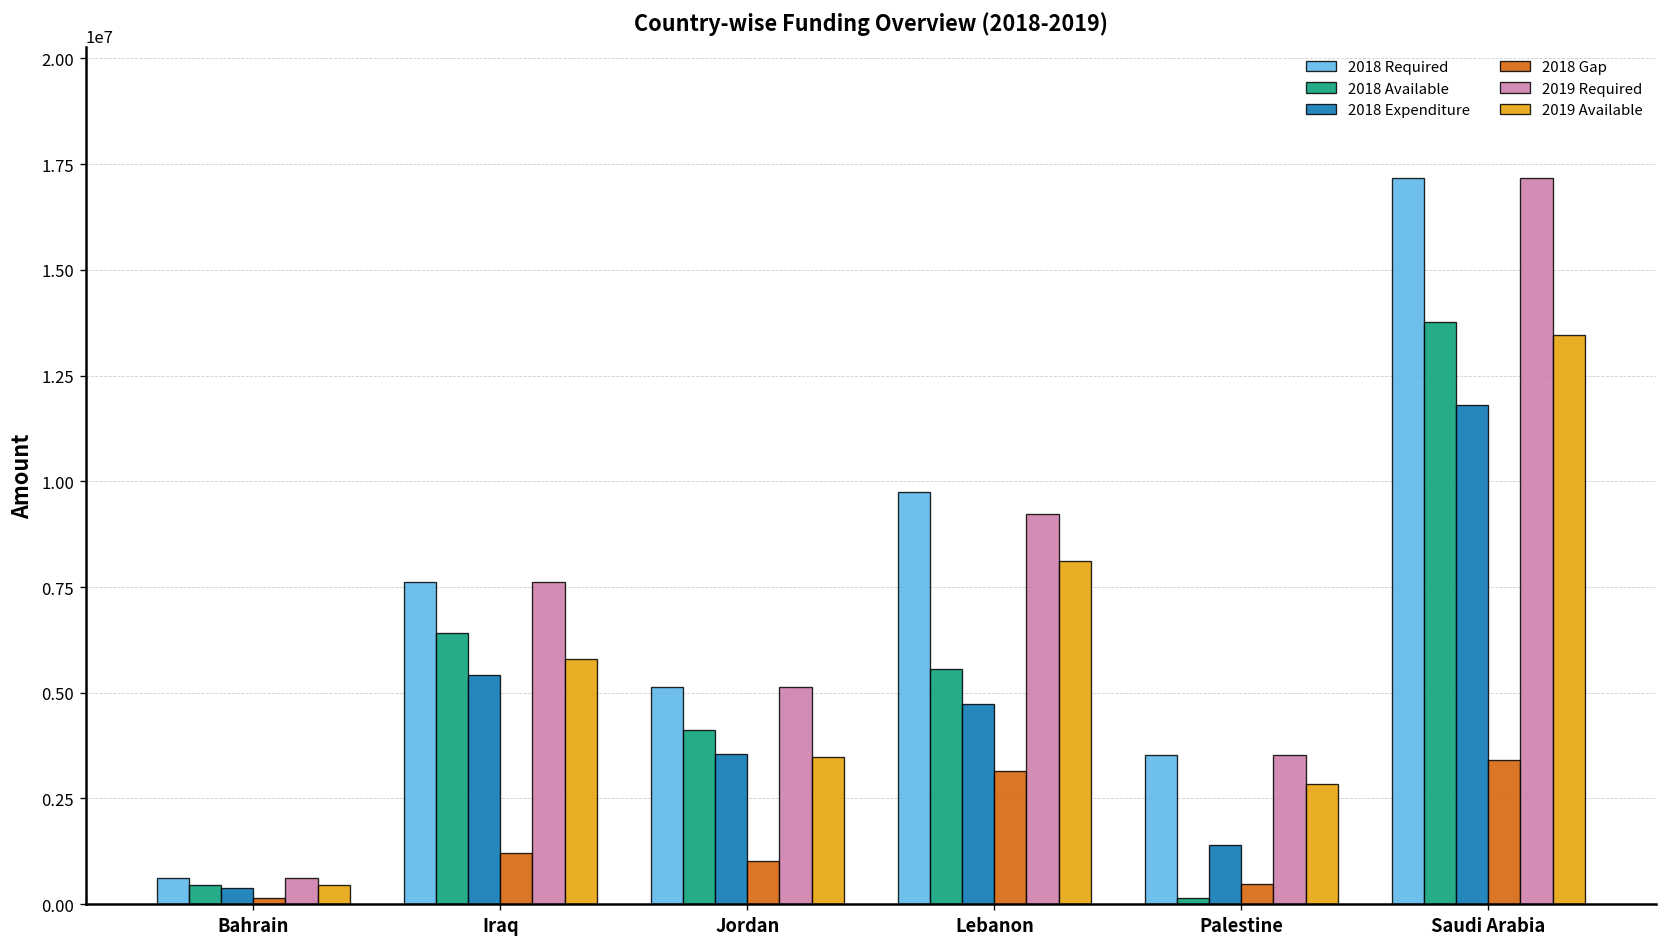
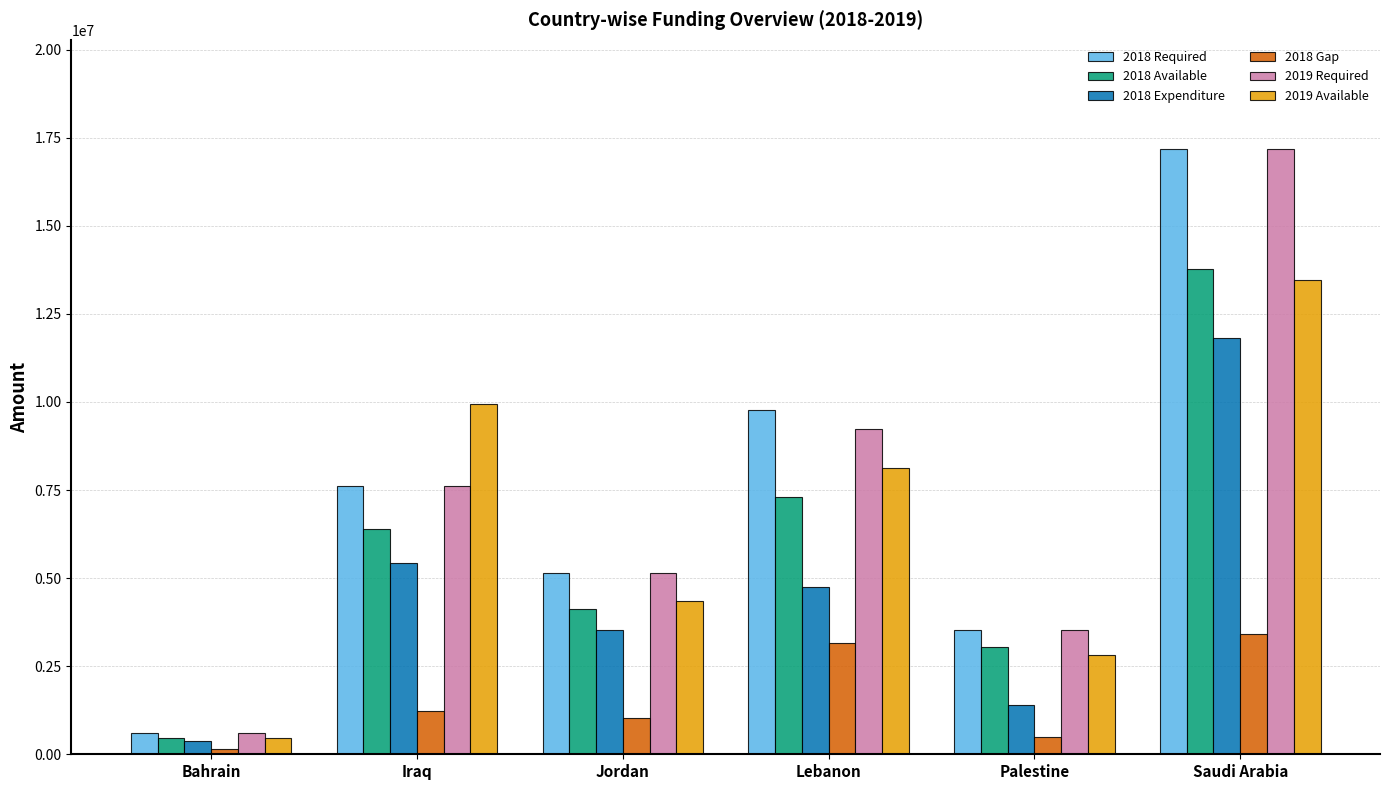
2019 Available, Iraq: 5800000 -> 9900000
2019 Available, Jordan: 3500000 -> 4300000
2018 Available, Lebanon: 5600000 -> 7300000
2018 Available, Palestine: 100000 -> 3000000
